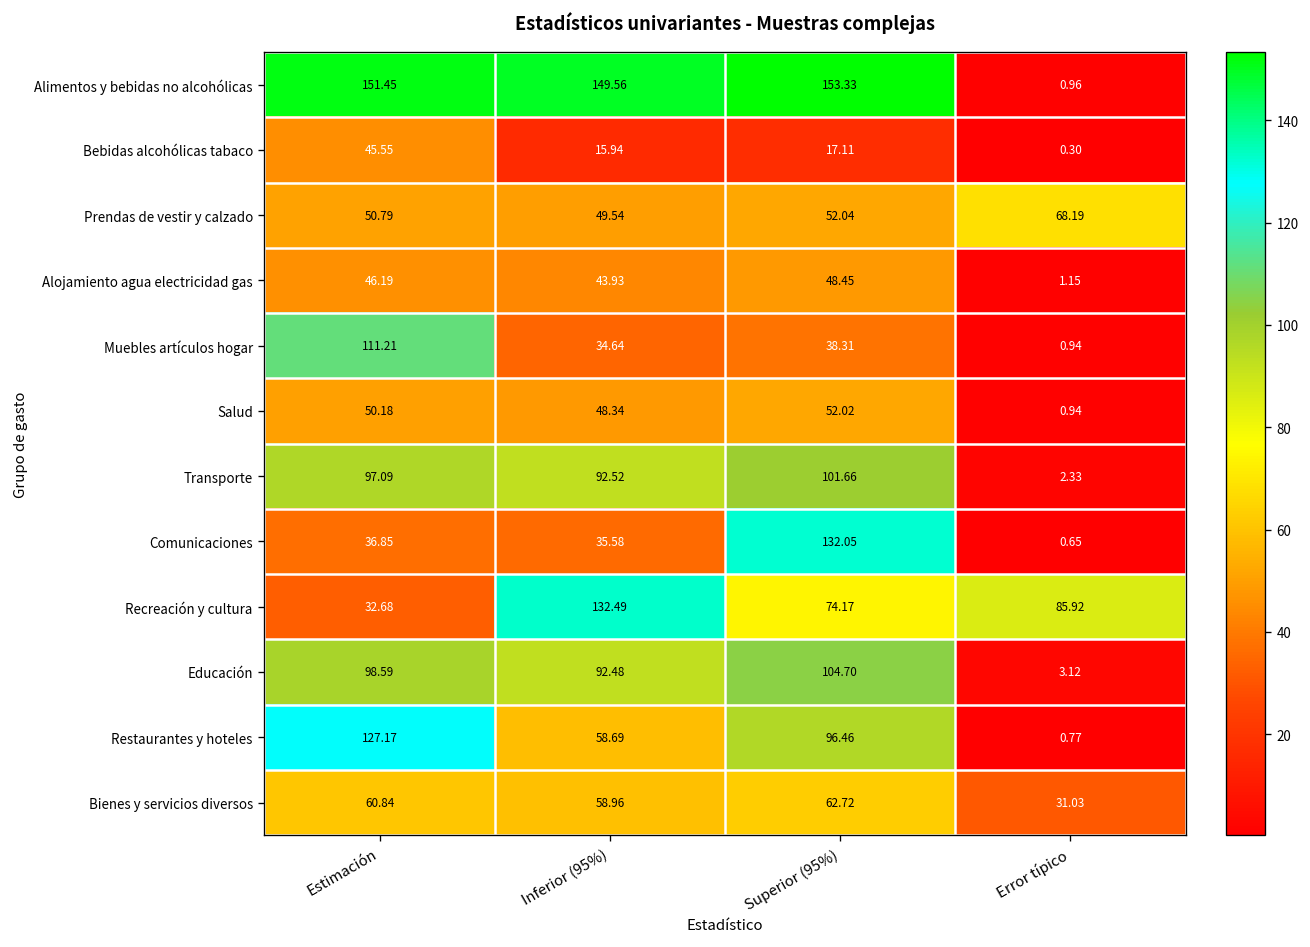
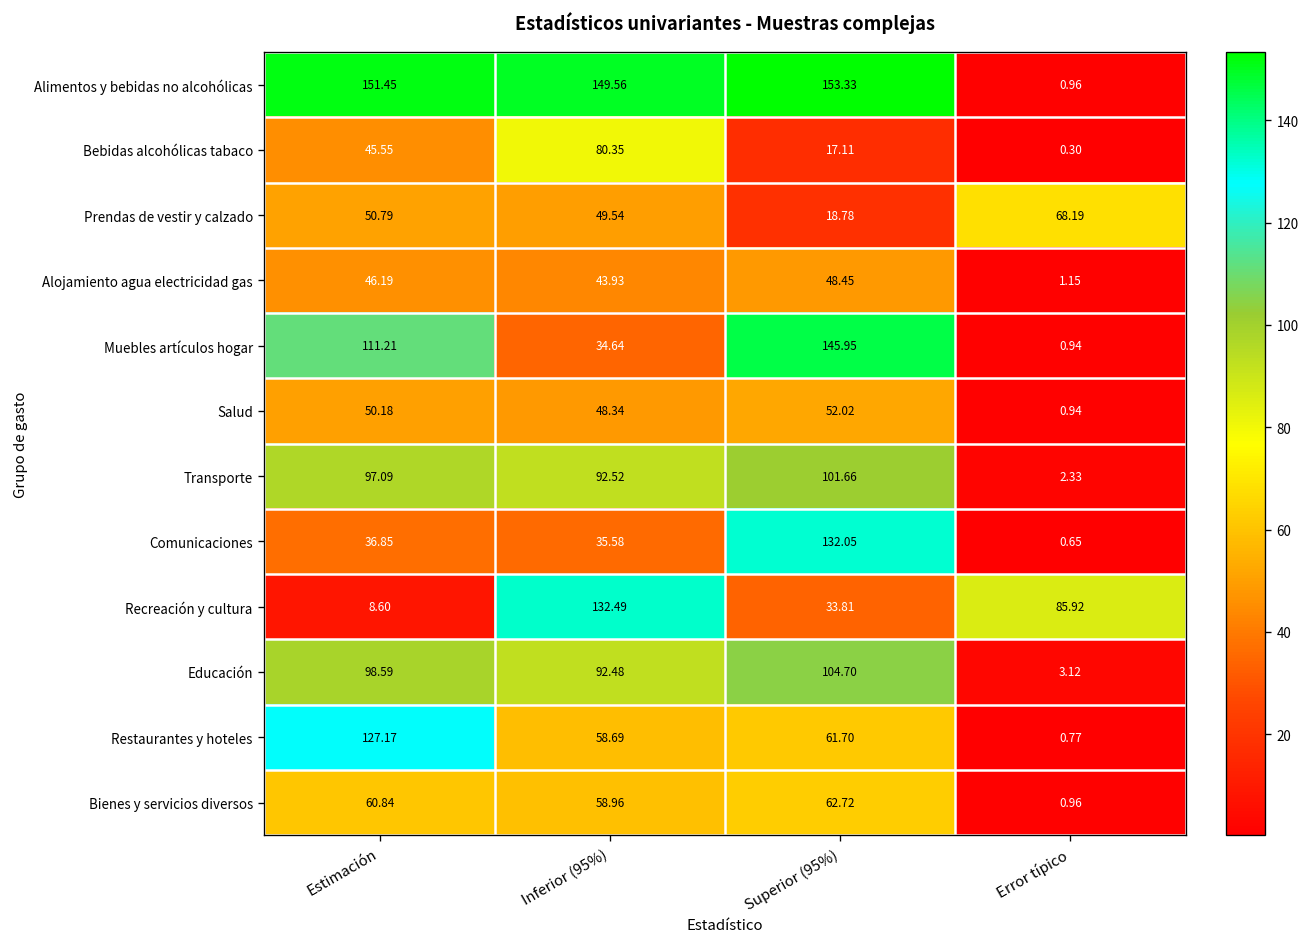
Bebidas alcohólicas tabaco, Inferior (95%): 15.94 -> 80.35
Prendas de vestir y calzado, Superior (95%): 52.04 -> 18.78
Muebles artículos hogar, Superior (95%): 38.31 -> 145.95
Recreación y cultura, Estimación: 32.68 -> 8.60
Recreación y cultura, Superior (95%): 74.17 -> 33.81
Restaurantes y hoteles, Superior (95%): 96.46 -> 61.70
Bienes y servicios diversos, Error típico: 31.03 -> 0.96
